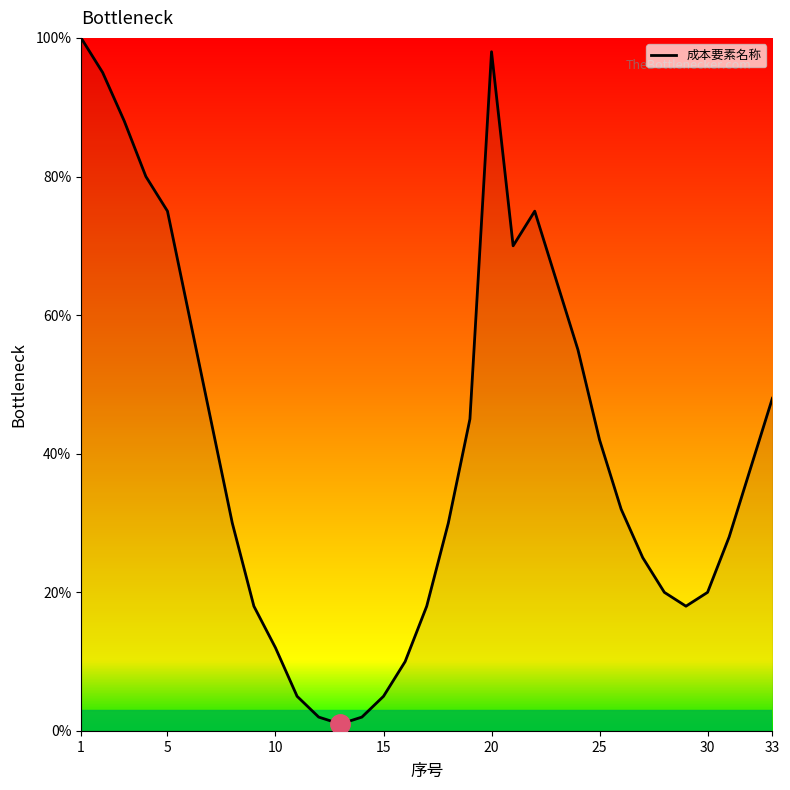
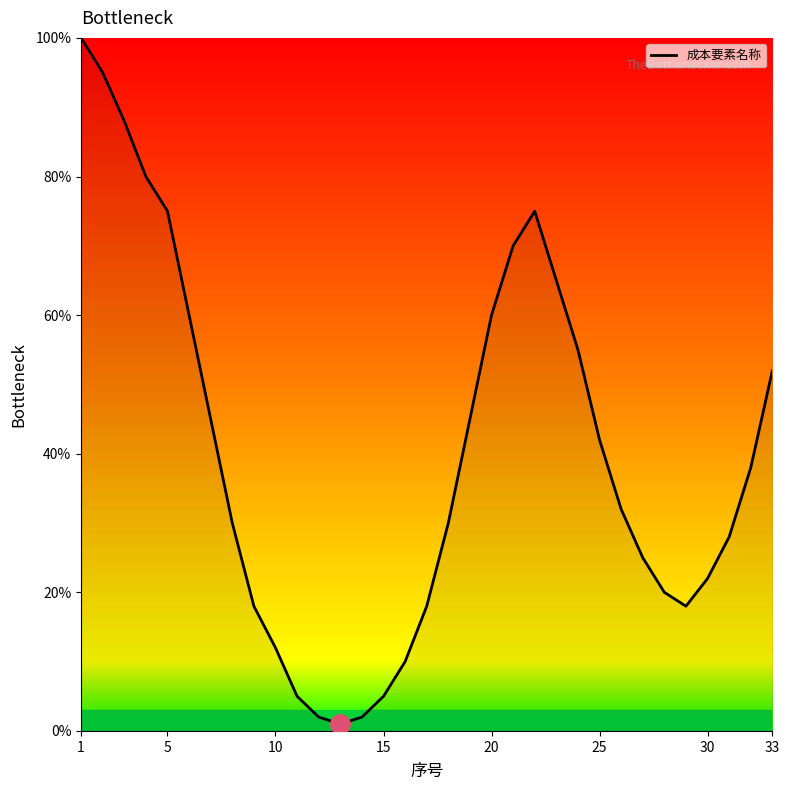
成本要素名称, 20: 98% -> 60%
成本要素名称, 30: 20% -> 22%
成本要素名称, 33: 48% -> 52%
